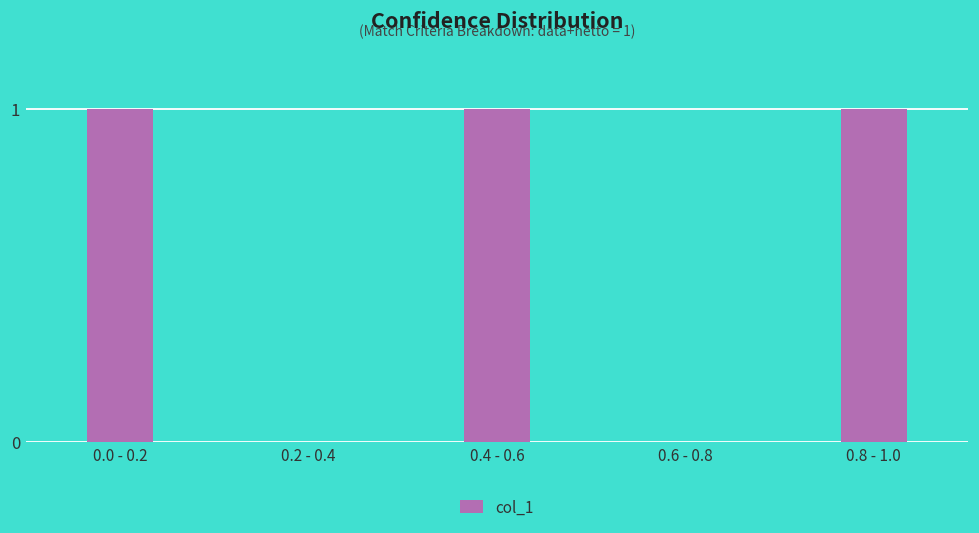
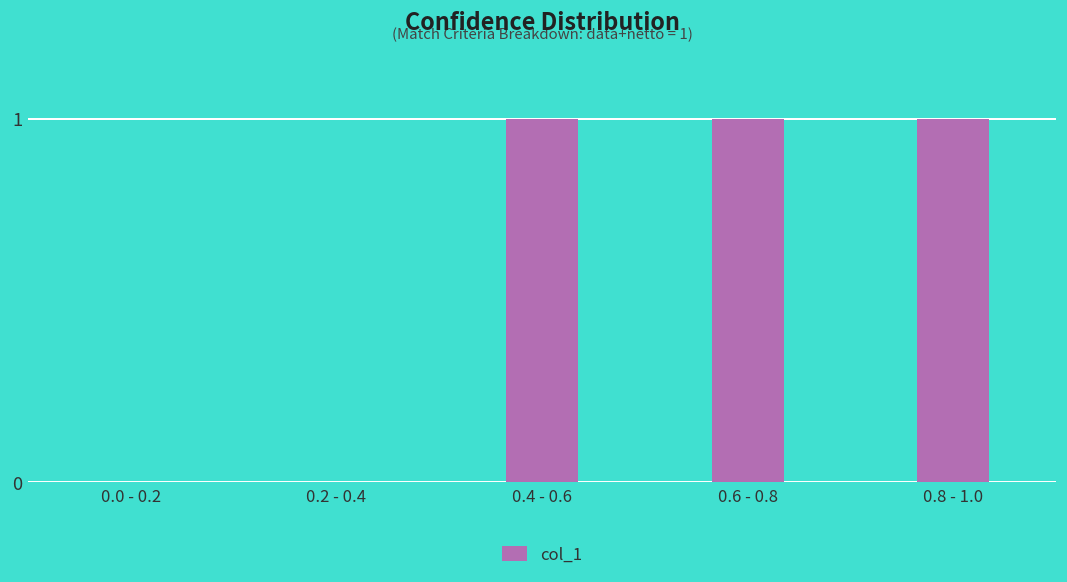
0.0 - 0.2: 1 -> 0
0.6 - 0.8: 0 -> 1
